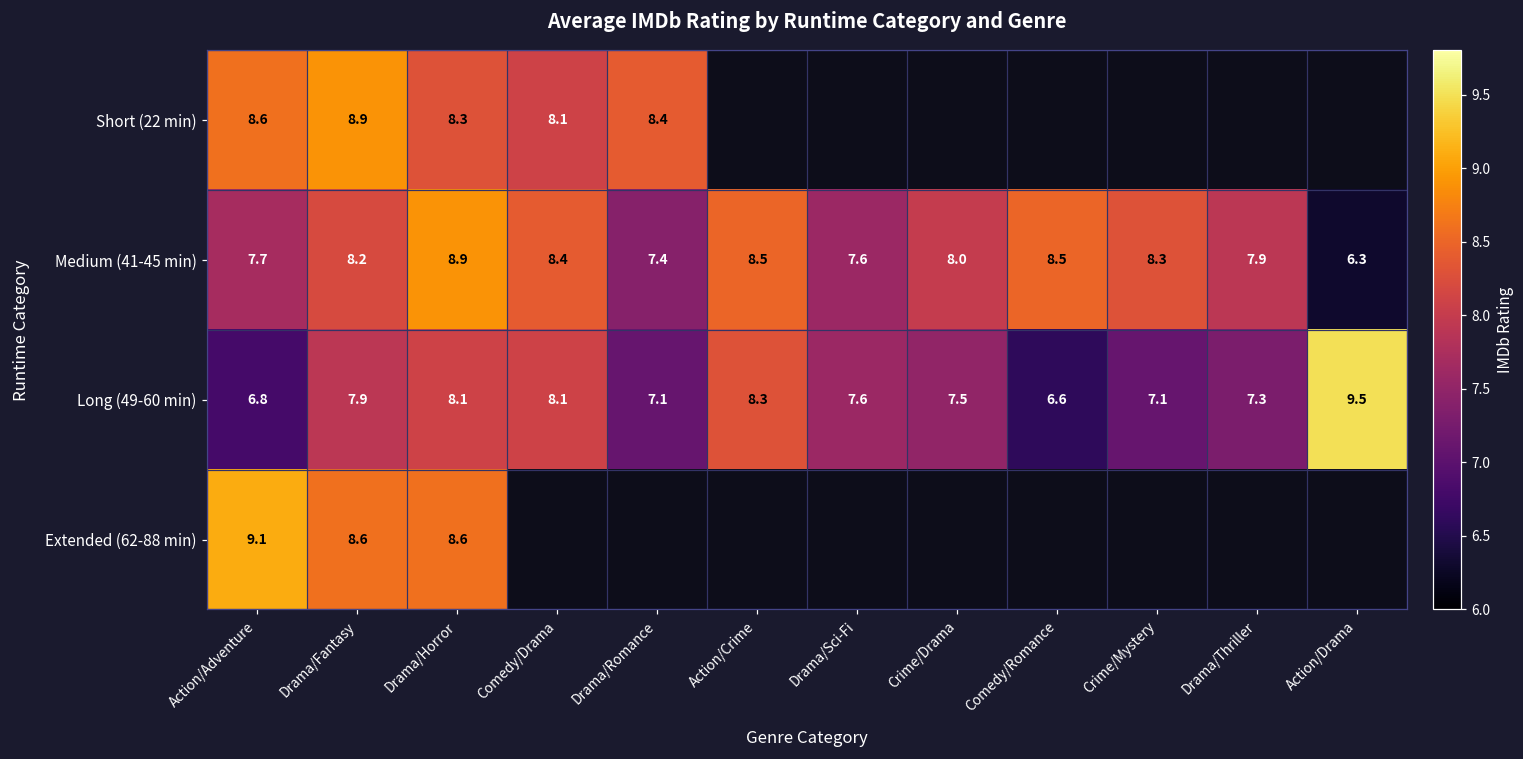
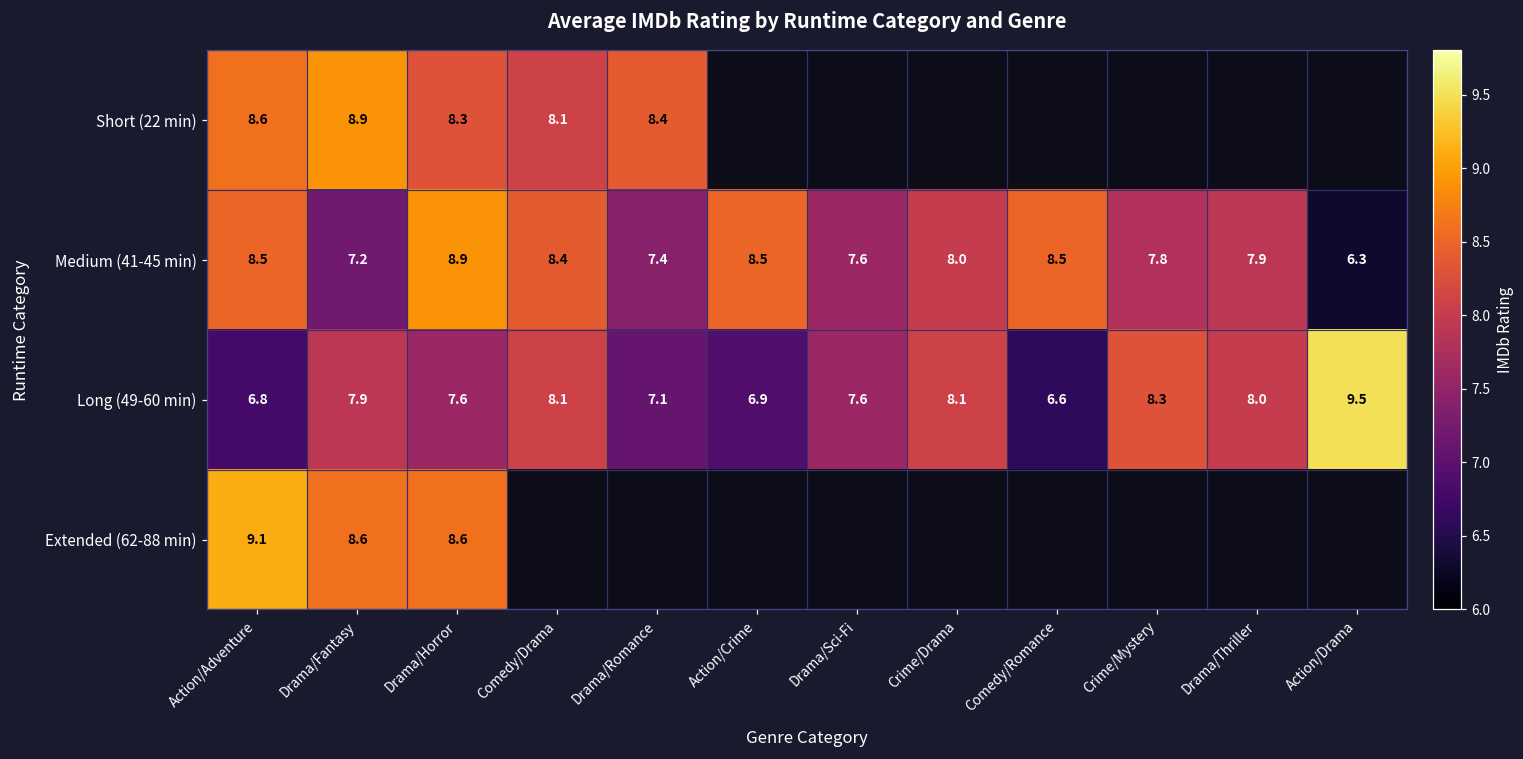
Medium (41-45 min), Action/Adventure: 7.7 -> 8.5
Medium (41-45 min), Drama/Fantasy: 8.2 -> 7.2
Medium (41-45 min), Crime/Mystery: 8.3 -> 7.8
Long (49-60 min), Drama/Horror: 8.1 -> 7.6
Long (49-60 min), Action/Crime: 8.3 -> 6.9
Long (49-60 min), Crime/Drama: 7.5 -> 8.1
Long (49-60 min), Crime/Mystery: 7.1 -> 8.3
Long (49-60 min), Drama/Thriller: 7.3 -> 8.0
